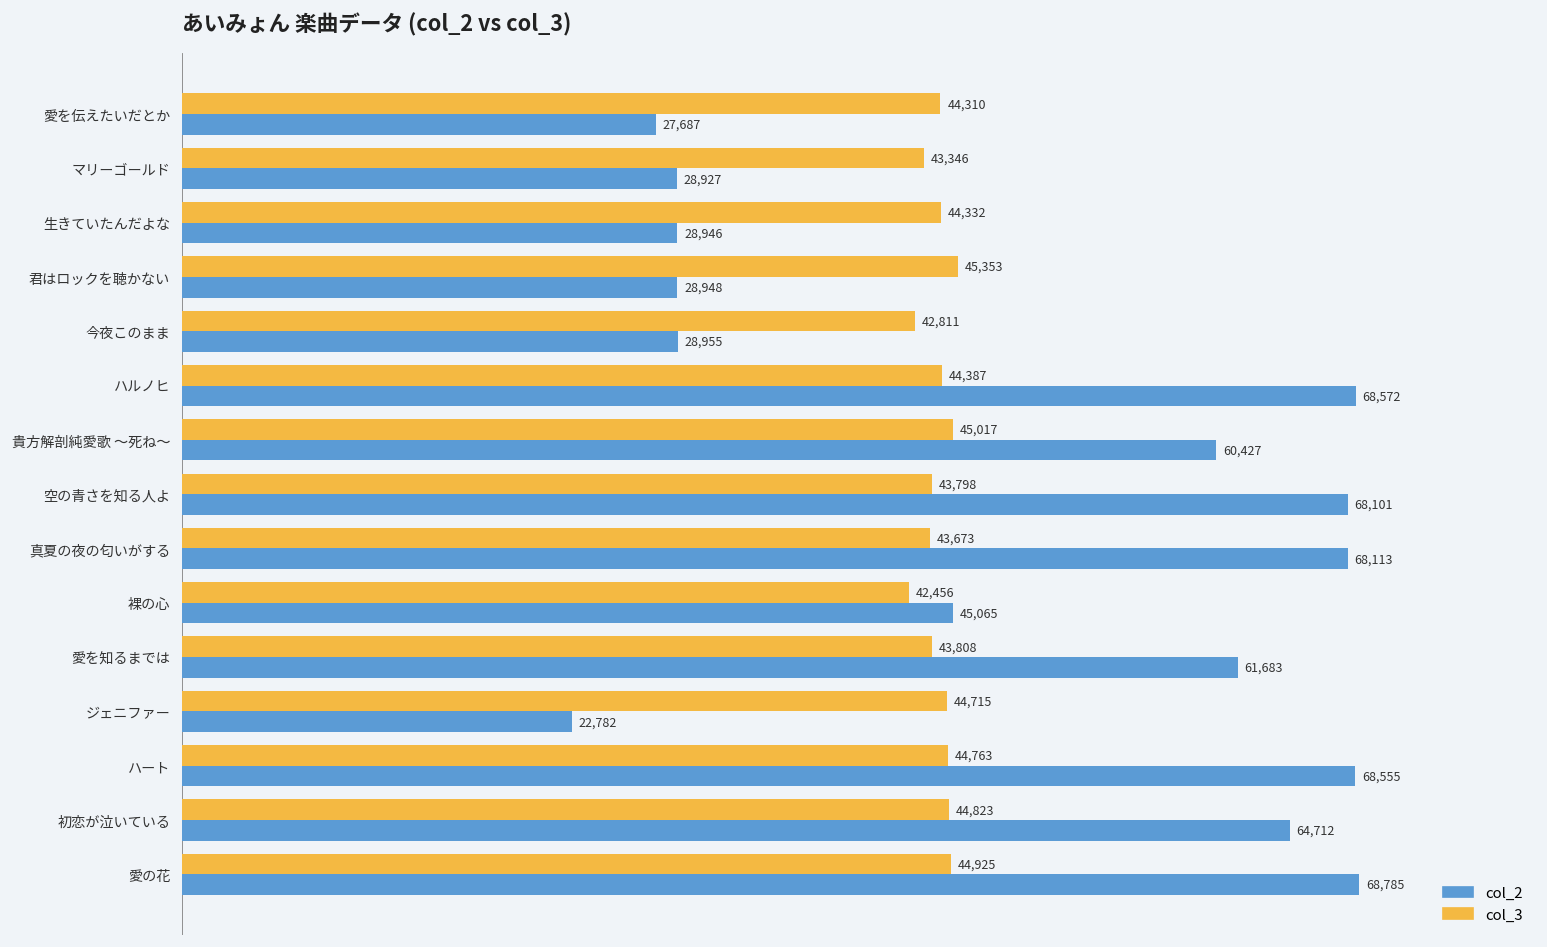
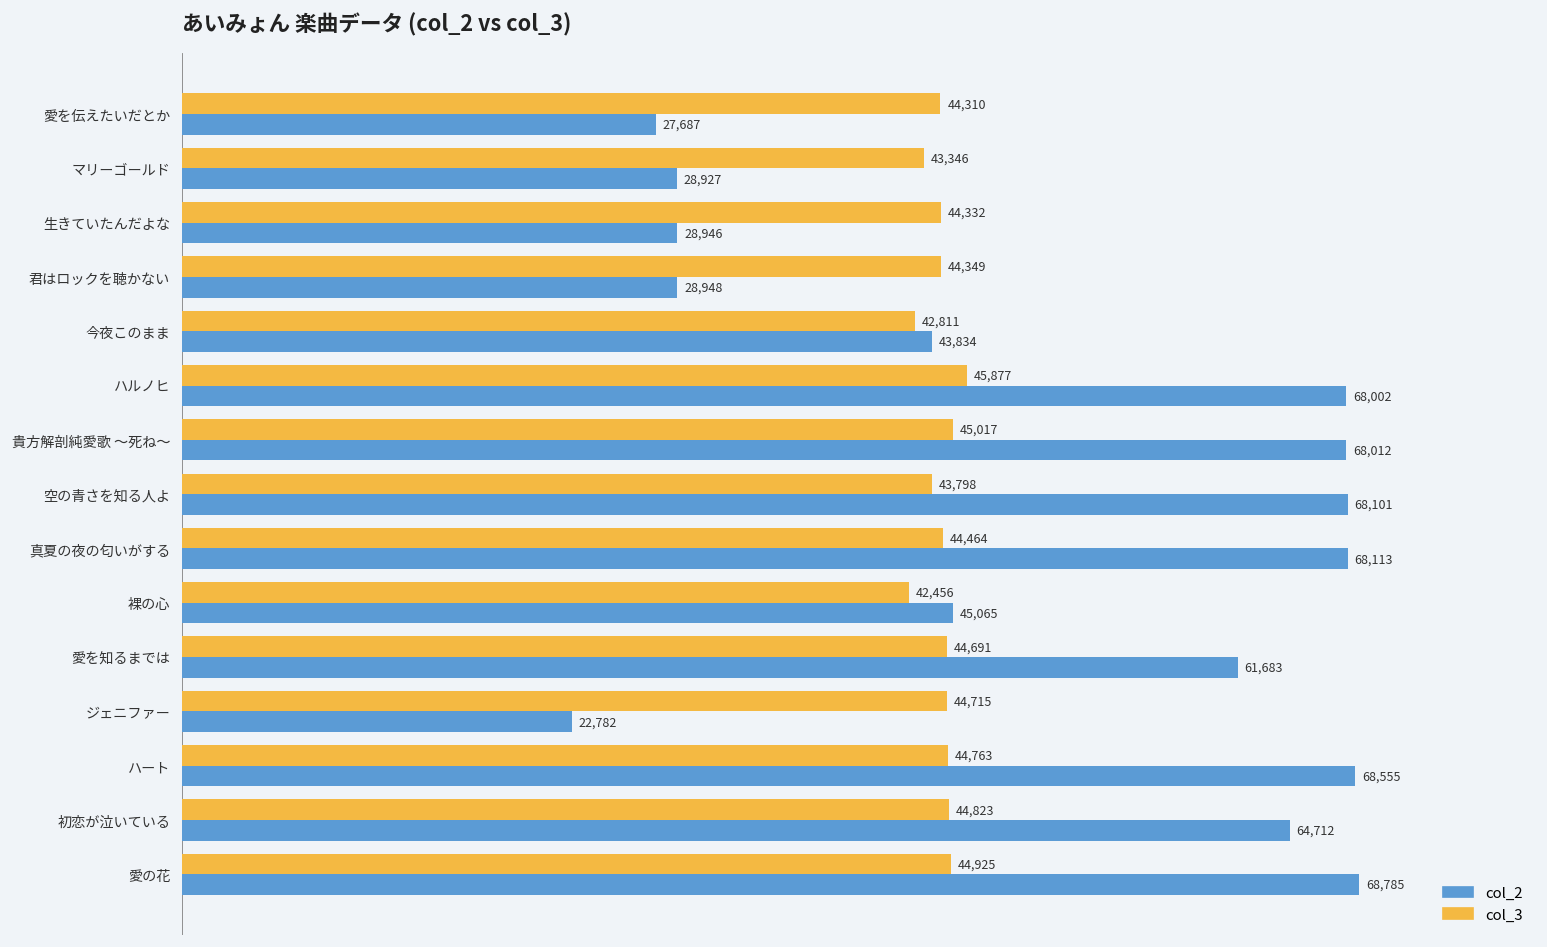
col_3, 君はロックを聴かない: 45,353 -> 44,349
col_2, 今夜このまま: 28,955 -> 43,834
col_3, ハルノヒ: 44,387 -> 45,877
col_2, ハルノヒ: 68,572 -> 68,002
col_2, 貴方解剖純愛歌 〜死ね〜: 60,427 -> 68,012
col_3, 真夏の夜の匂いがする: 43,673 -> 44,464
col_3, 愛を知るまでは: 43,808 -> 44,691
